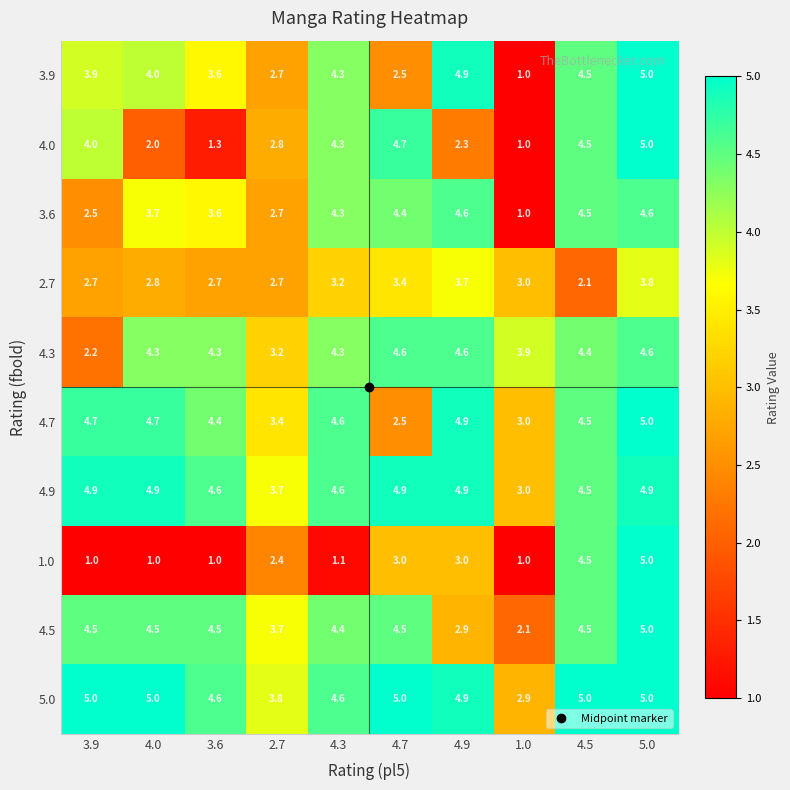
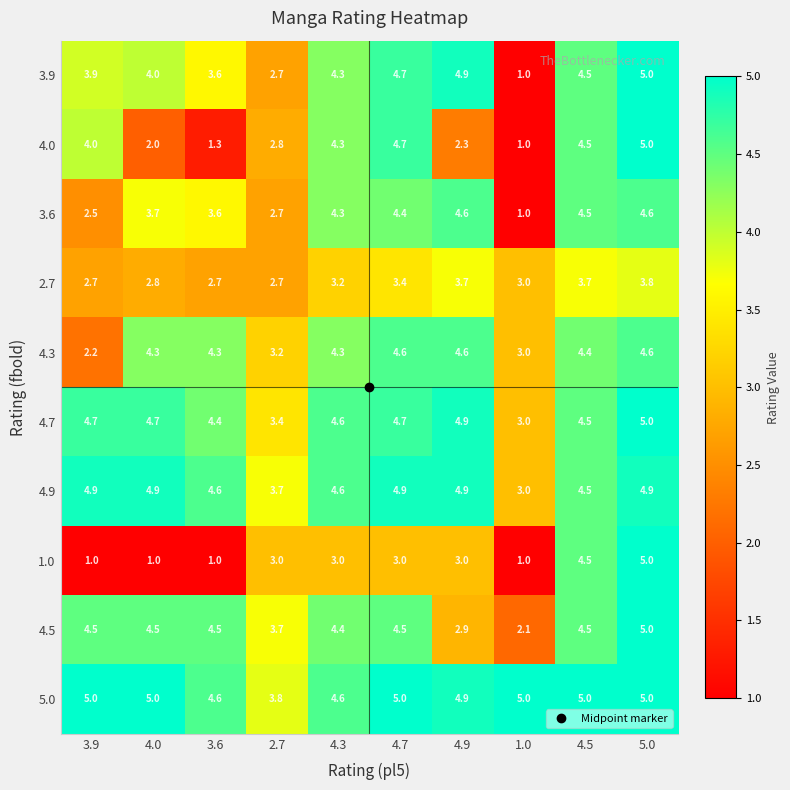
3.9, 4.7: 2.5 -> 4.7
2.7, 4.5: 2.1 -> 3.7
4.3, 1.0: 3.9 -> 3.0
4.7, 4.7: 2.5 -> 4.7
1.0, 2.7: 2.4 -> 3.0
1.0, 4.3: 1.1 -> 3.0
5.0, 1.0: 2.9 -> 5.0
